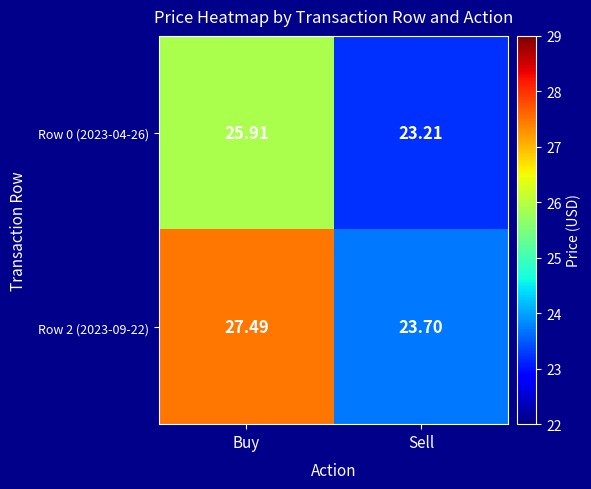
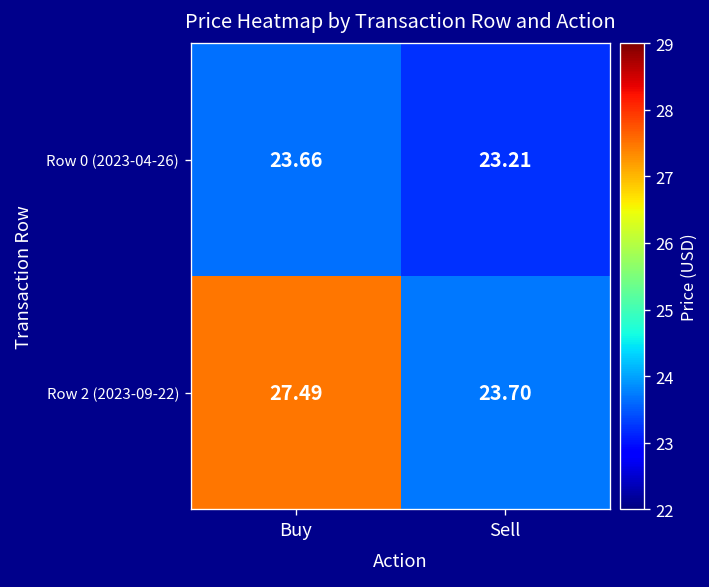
Row 0 (2023-04-26), Buy: 25.91 -> 23.66
